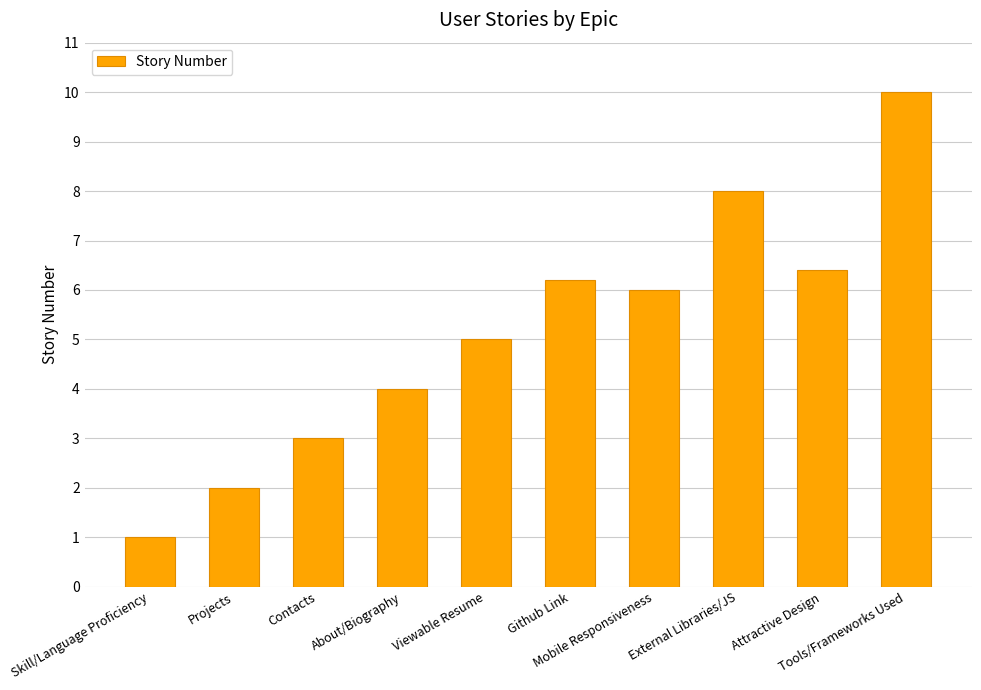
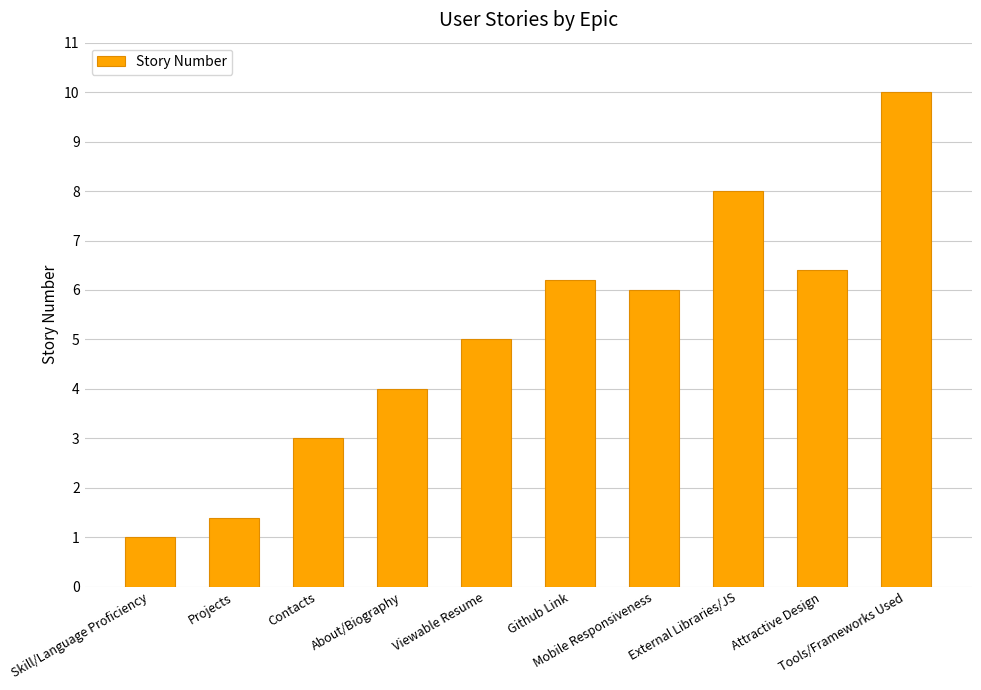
Projects: 2.0 -> 1.4
